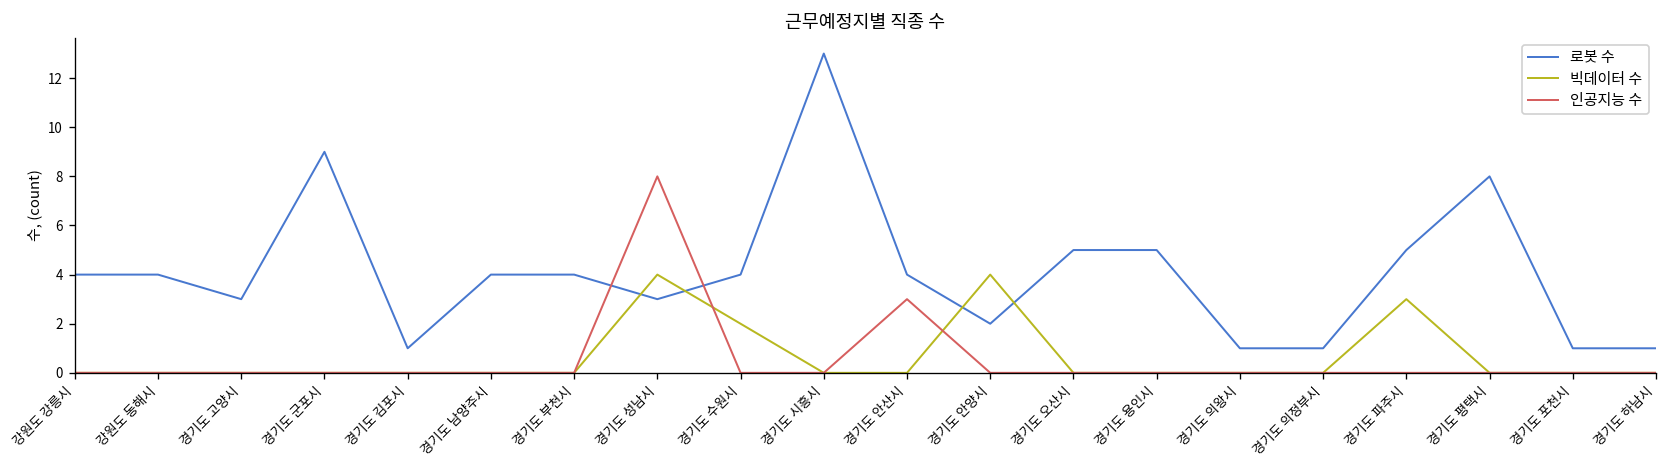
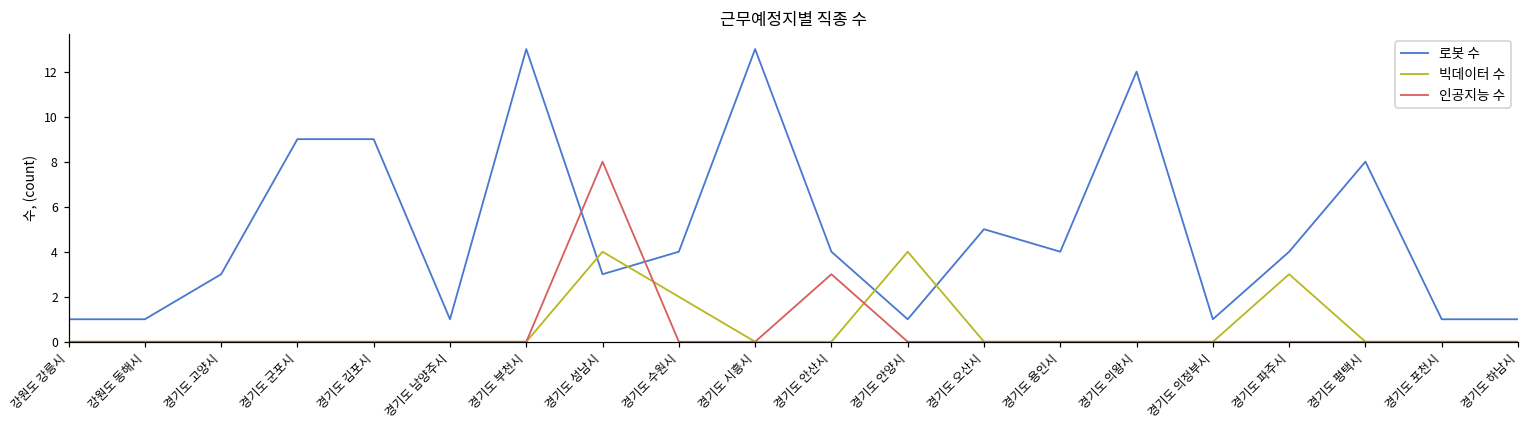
로봇 수, 강원도 강릉시: 4 -> 1
로봇 수, 강원도 동해시: 4 -> 1
로봇 수, 경기도 김포시: 1 -> 9
로봇 수, 경기도 남양주시: 4 -> 1
로봇 수, 경기도 부천시: 4 -> 13
로봇 수, 경기도 안양시: 2 -> 1
로봇 수, 경기도 용인시: 5 -> 4
로봇 수, 경기도 의왕시: 1 -> 12
로봇 수, 경기도 파주시: 5 -> 4
